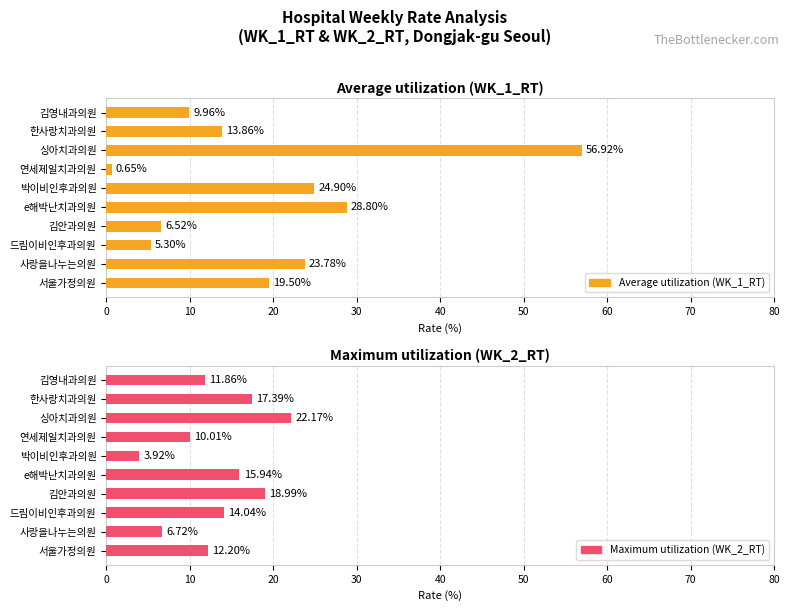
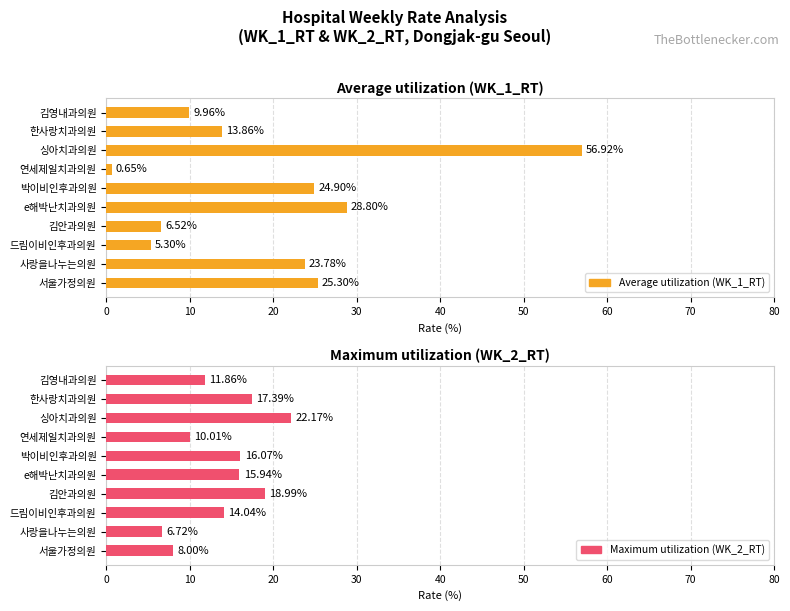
Average utilization (WK_1_RT), 서울가정의원: 19.50% -> 25.30%
Maximum utilization (WK_2_RT), 박이비인후과의원: 3.92% -> 16.07%
Maximum utilization (WK_2_RT), 서울가정의원: 12.20% -> 8.00%
